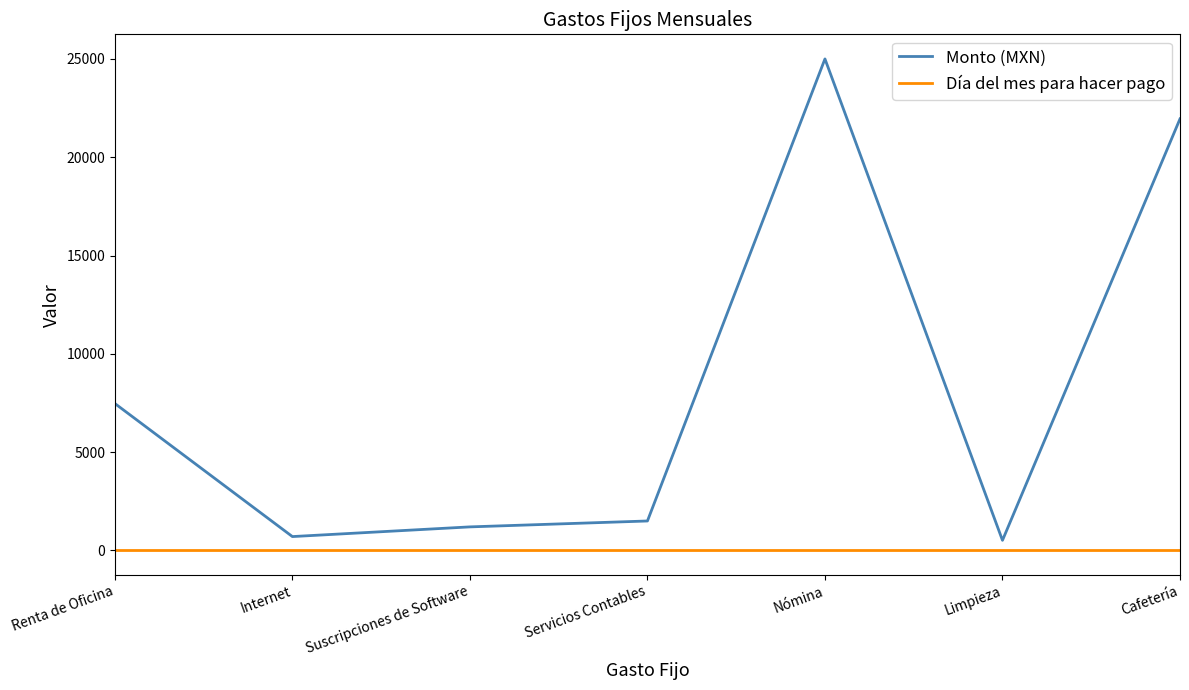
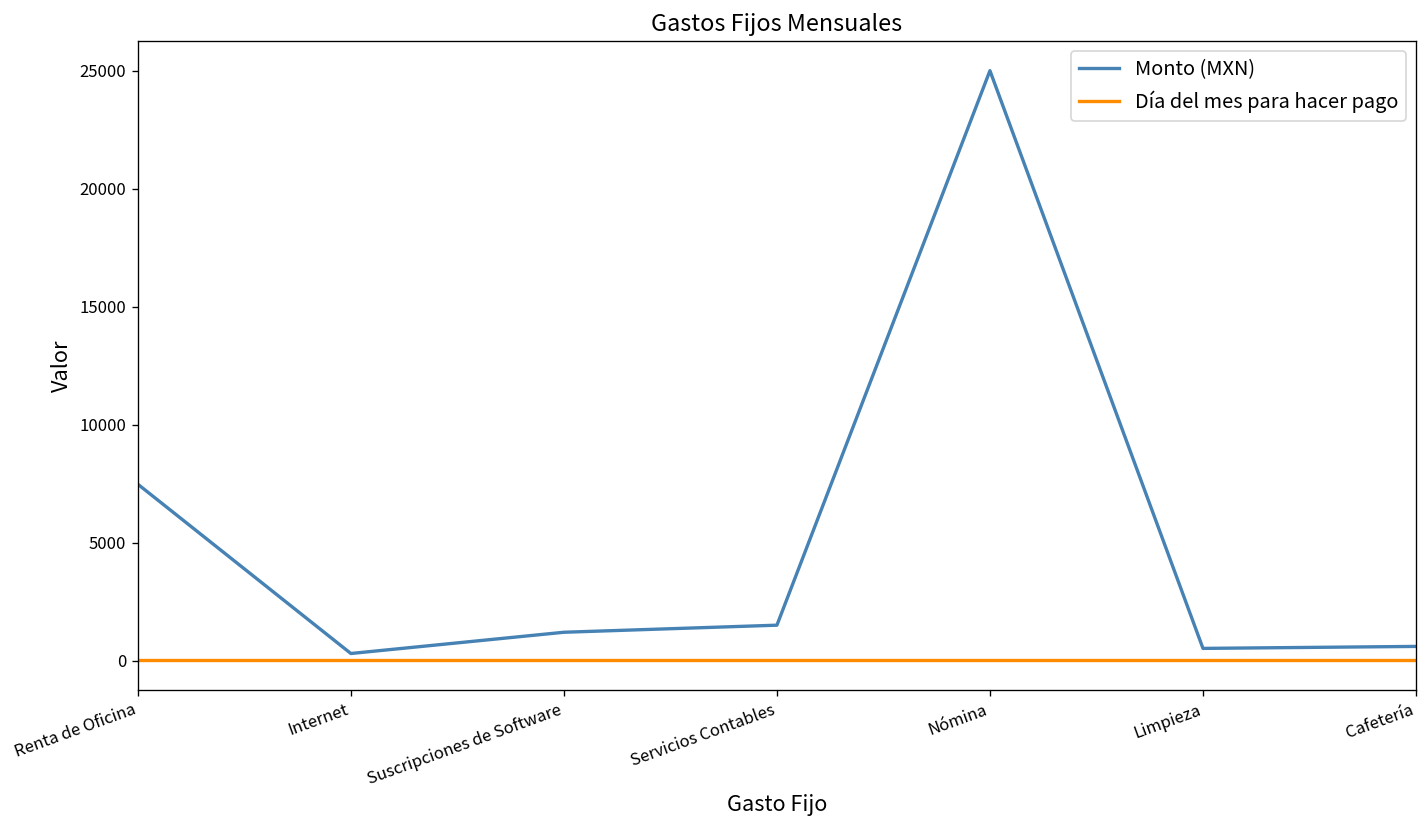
Monto (MXN), Internet: 700 -> 300
Monto (MXN), Cafetería: 22000 -> 600
